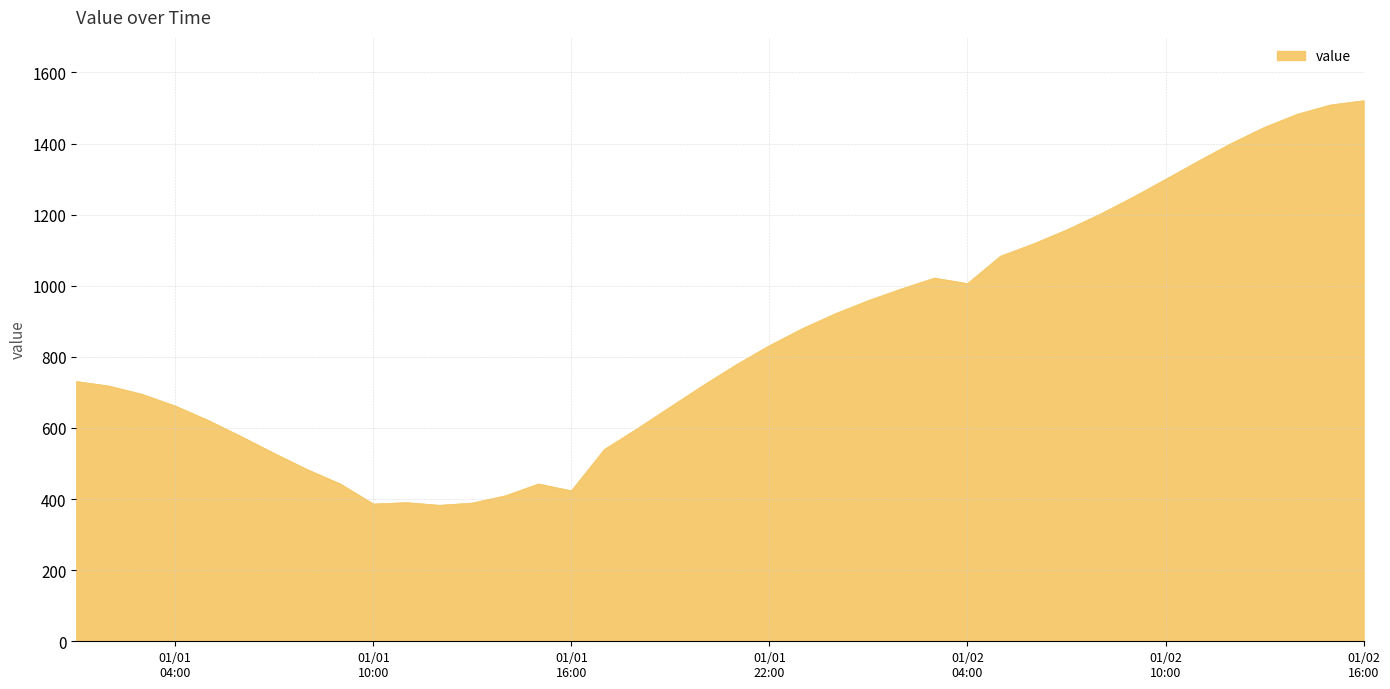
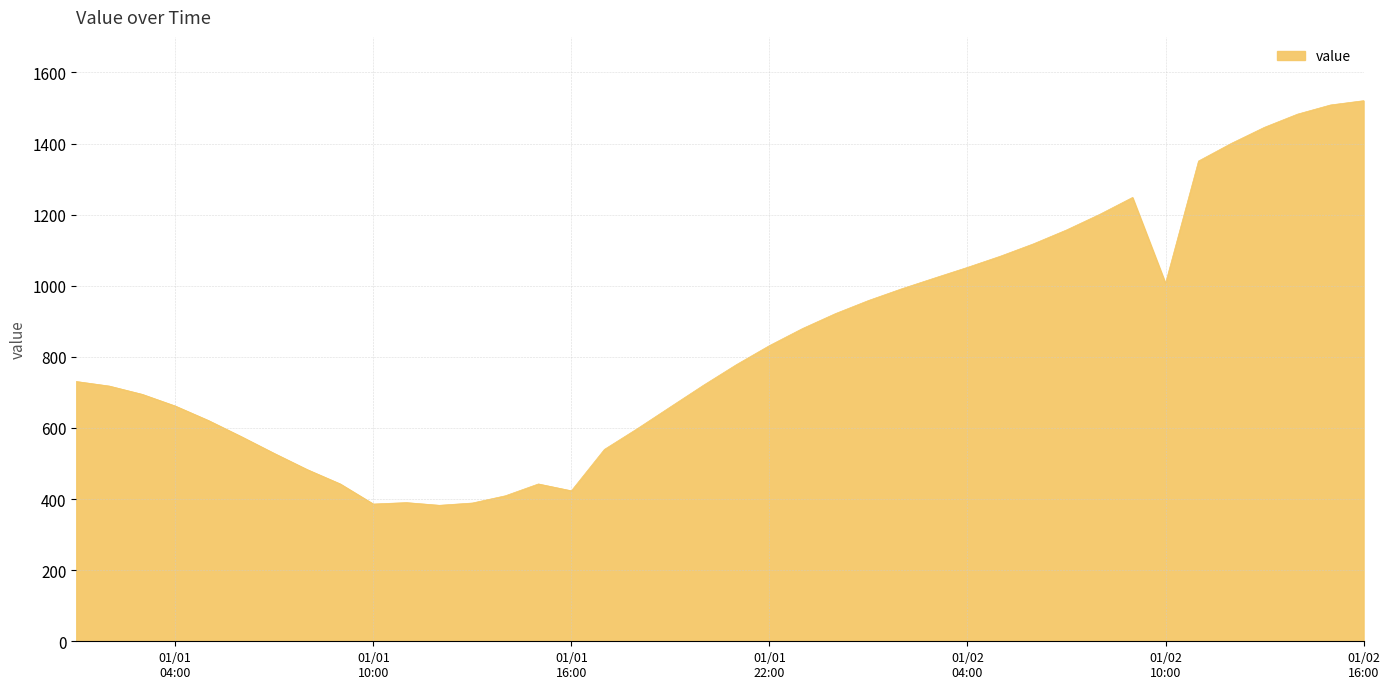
01/02 04:00: 1010 -> 1050
01/02 10:00: 1300 -> 1010
